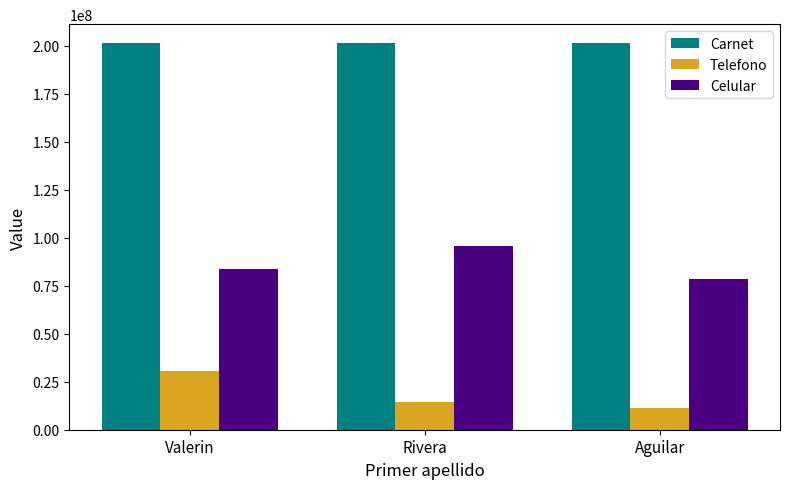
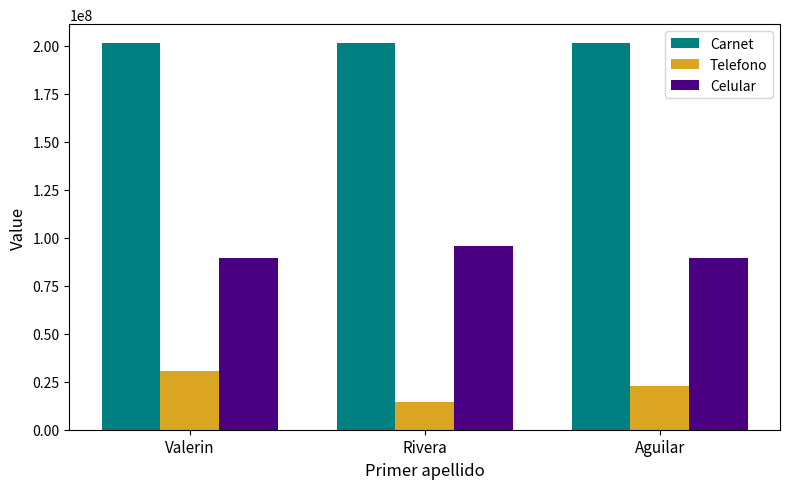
Celular, Valerin: 84000000 -> 90000000
Telefono, Aguilar: 12000000 -> 23000000
Celular, Aguilar: 78000000 -> 89000000
